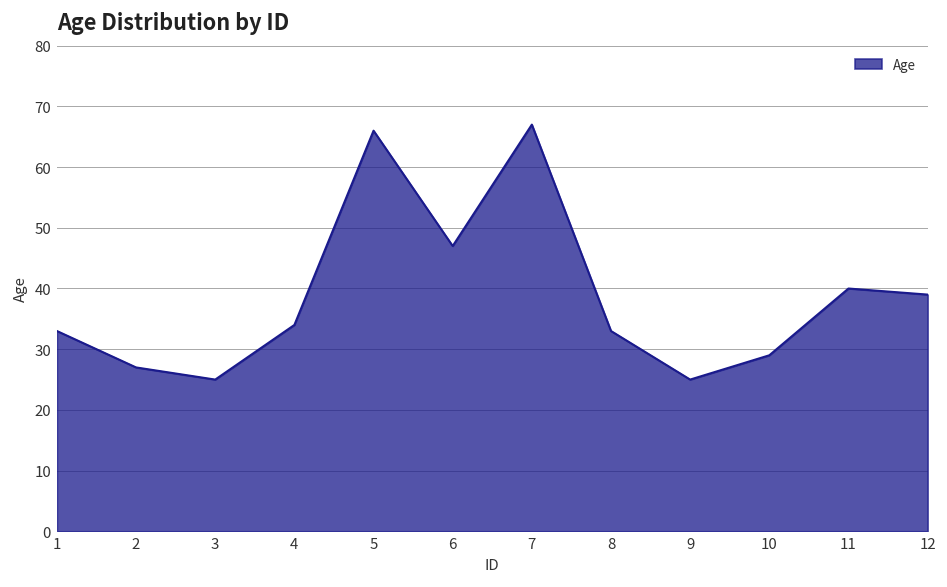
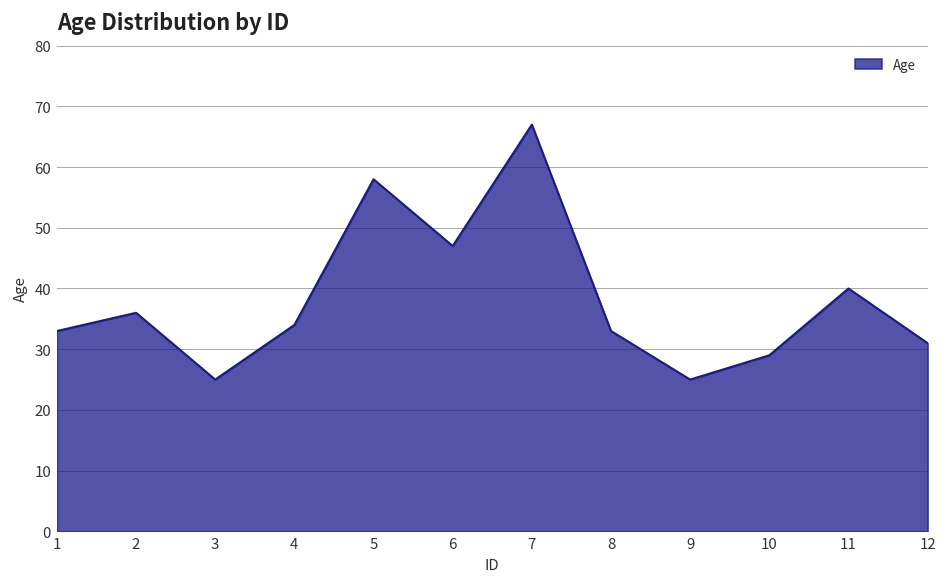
2: 27 -> 36
5: 66 -> 58
12: 39 -> 31
